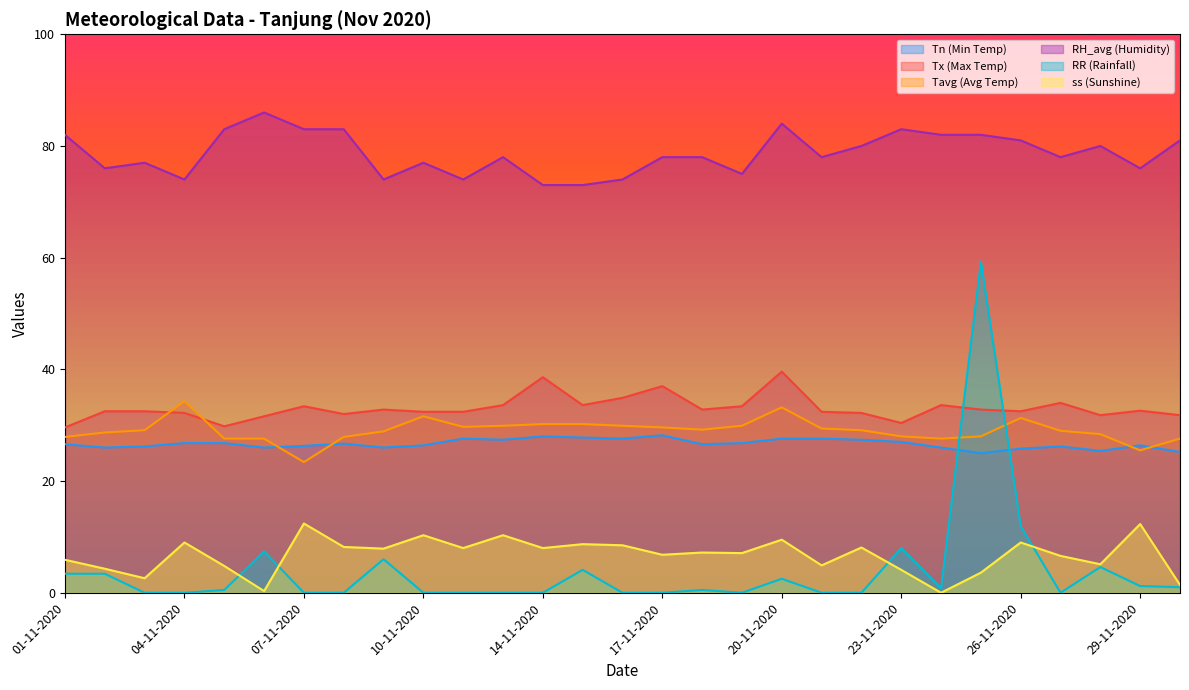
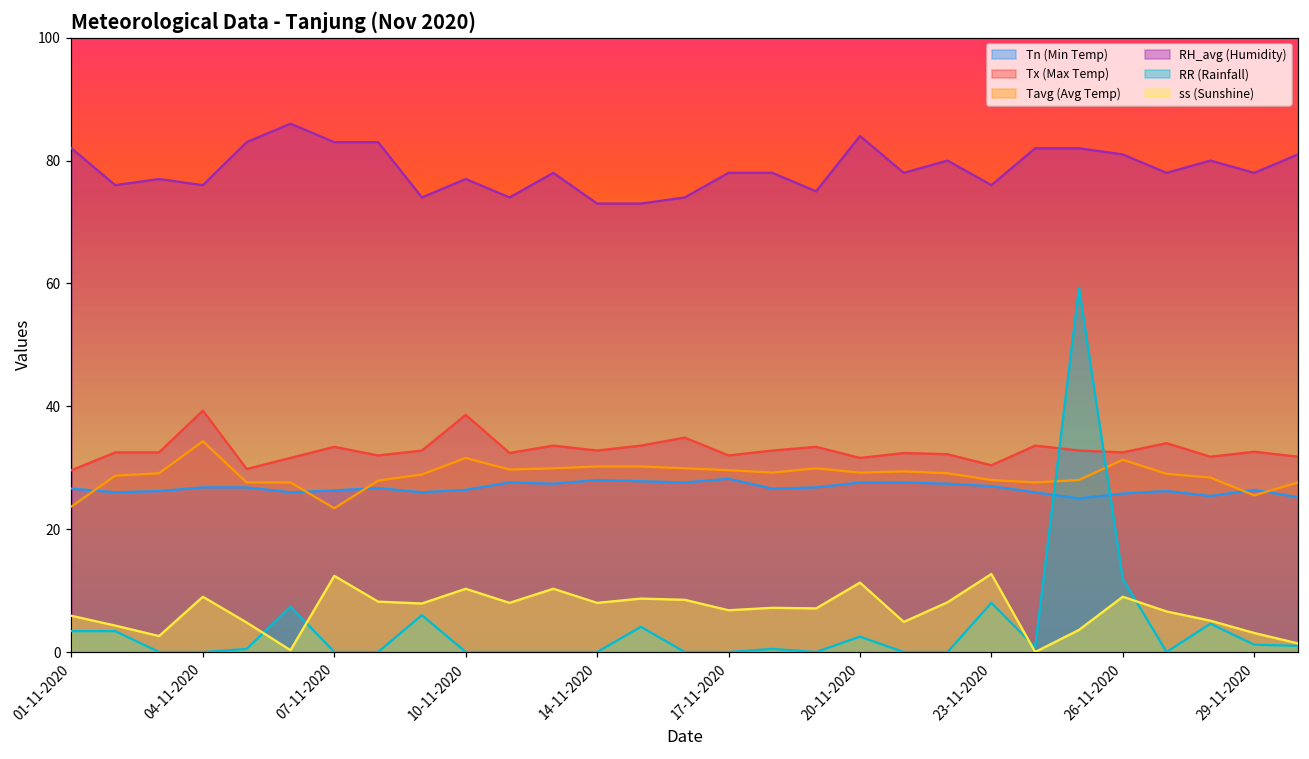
Tavg (Avg Temp), 01-11-2020: 28 -> 24
Tx (Max Temp), 04-11-2020: 32 -> 39
RH_avg (Humidity), 04-11-2020: 74 -> 76
Tx (Max Temp), 10-11-2020: 32 -> 39
Tx (Max Temp), 14-11-2020: 39 -> 33
Tx (Max Temp), 17-11-2020: 37 -> 32
Tx (Max Temp), 20-11-2020: 40 -> 32
Tavg (Avg Temp), 20-11-2020: 33 -> 29
ss (Sunshine), 20-11-2020: 10 -> 11
RH_avg (Humidity), 23-11-2020: 83 -> 76
ss (Sunshine), 23-11-2020: 4 -> 13
RH_avg (Humidity), 29-11-2020: 76 -> 78
ss (Sunshine), 29-11-2020: 12 -> 3
